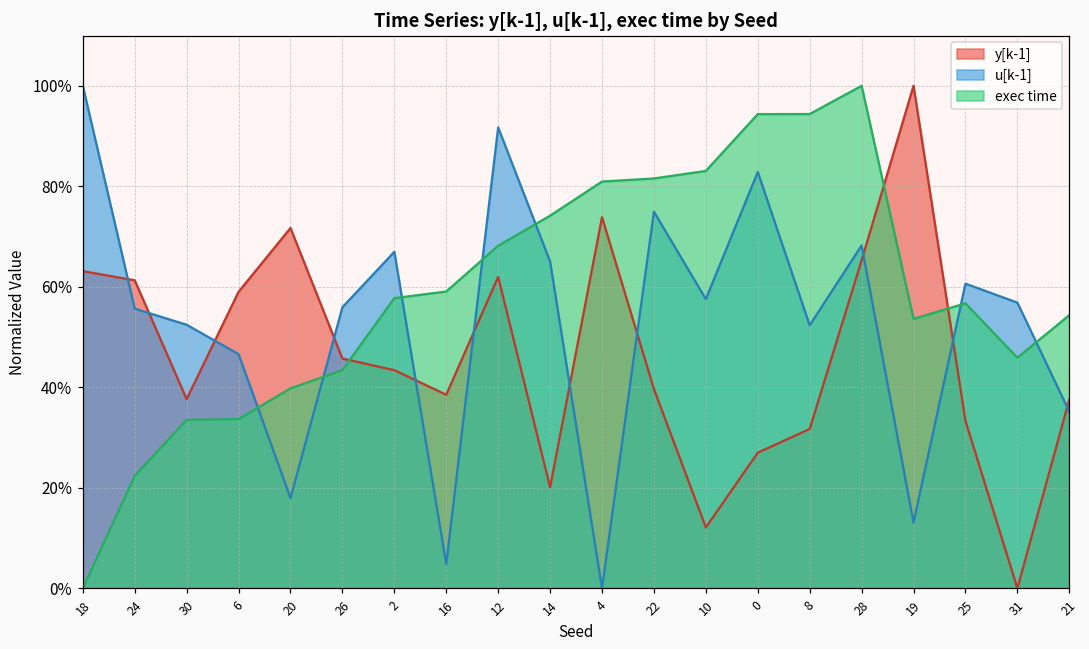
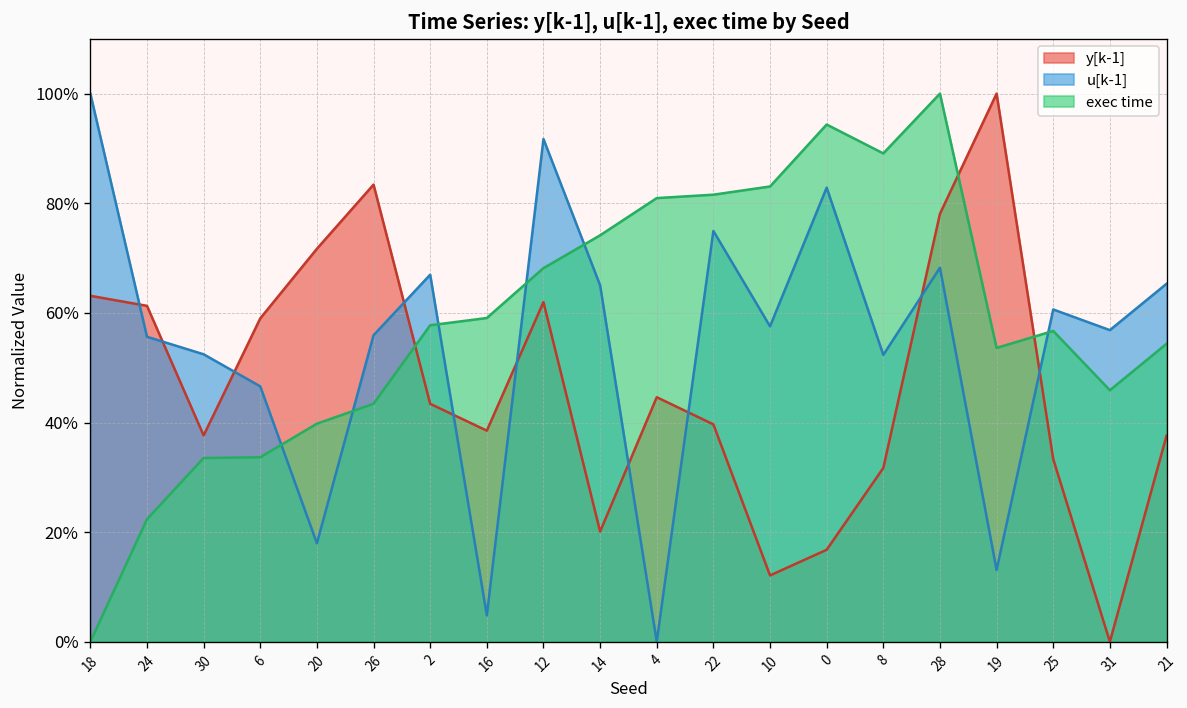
y[k-1], 26: 46% -> 83%
y[k-1], 4: 74% -> 45%
y[k-1], 0: 27% -> 17%
exec time, 8: 94% -> 89%
y[k-1], 28: 65% -> 78%
u[k-1], 21: 35% -> 65%
